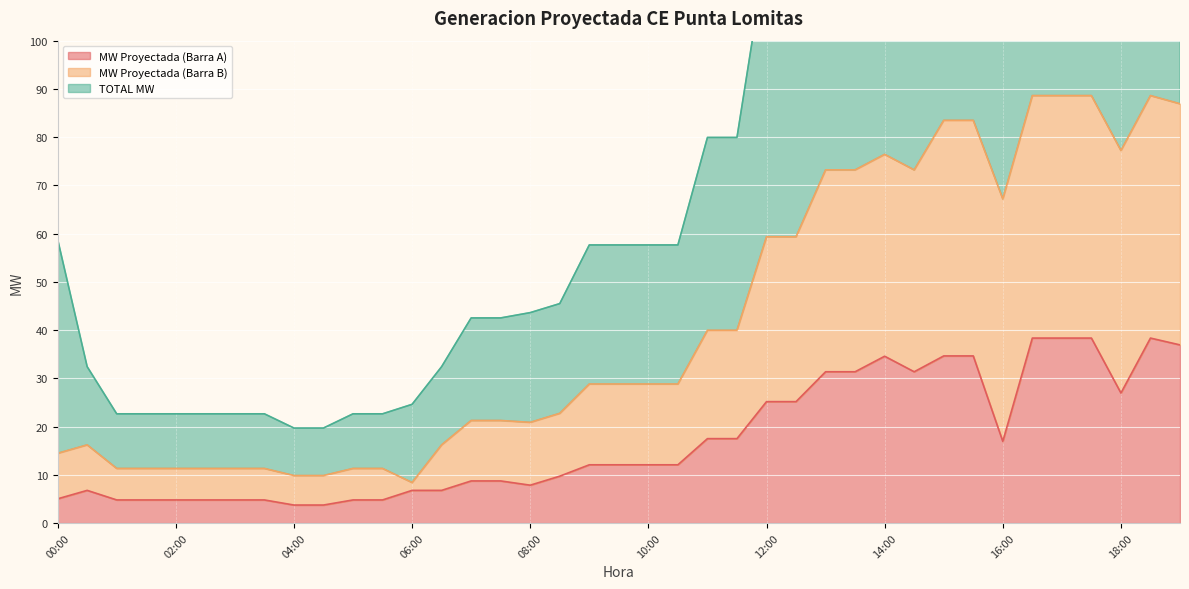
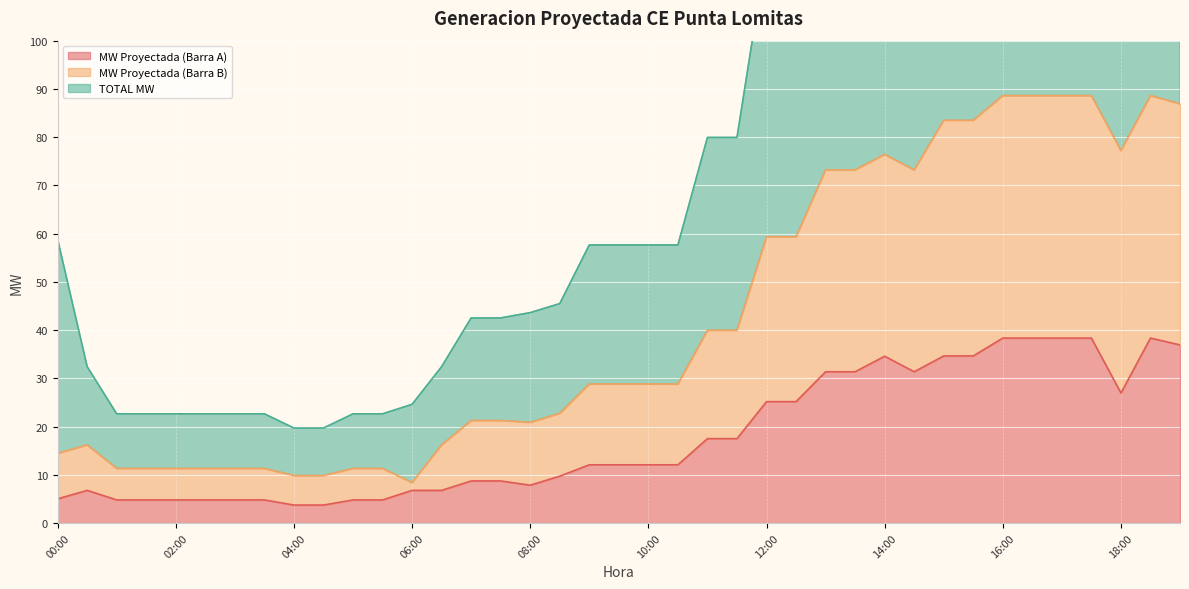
MW Proyectada (Barra A), 16:00: 17 -> 38
